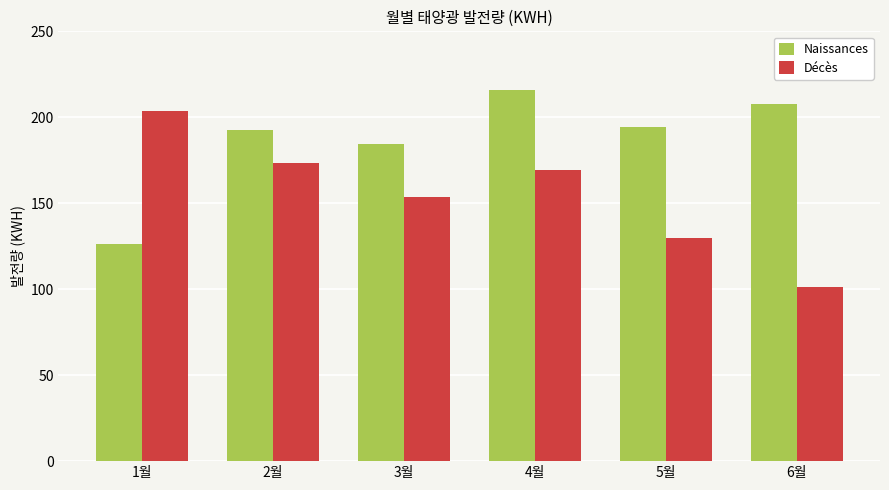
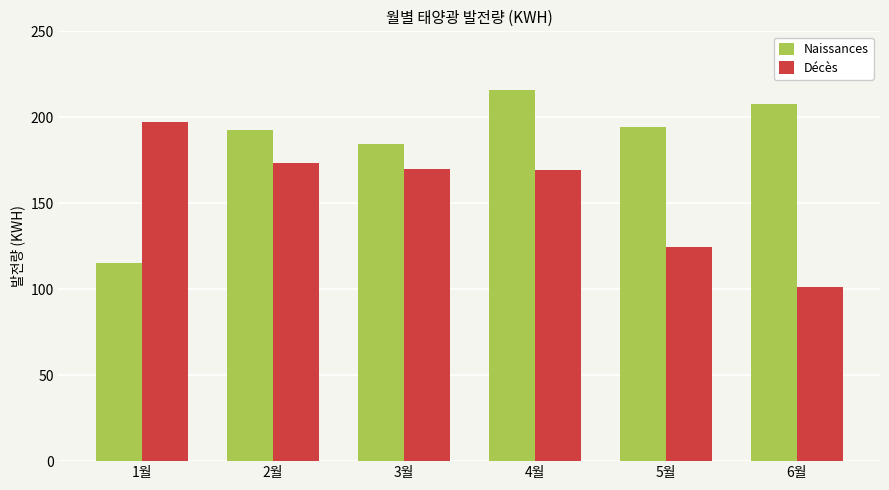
Naissances, 1월: 126 -> 115
Décès, 1월: 204 -> 198
Décès, 3월: 153 -> 170
Décès, 5월: 130 -> 124
